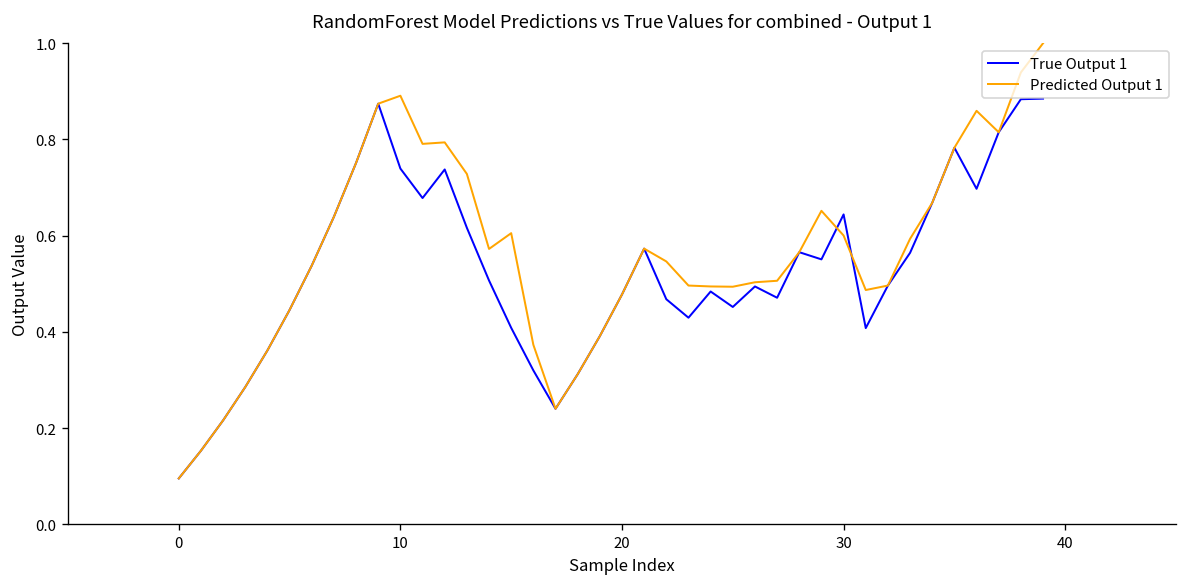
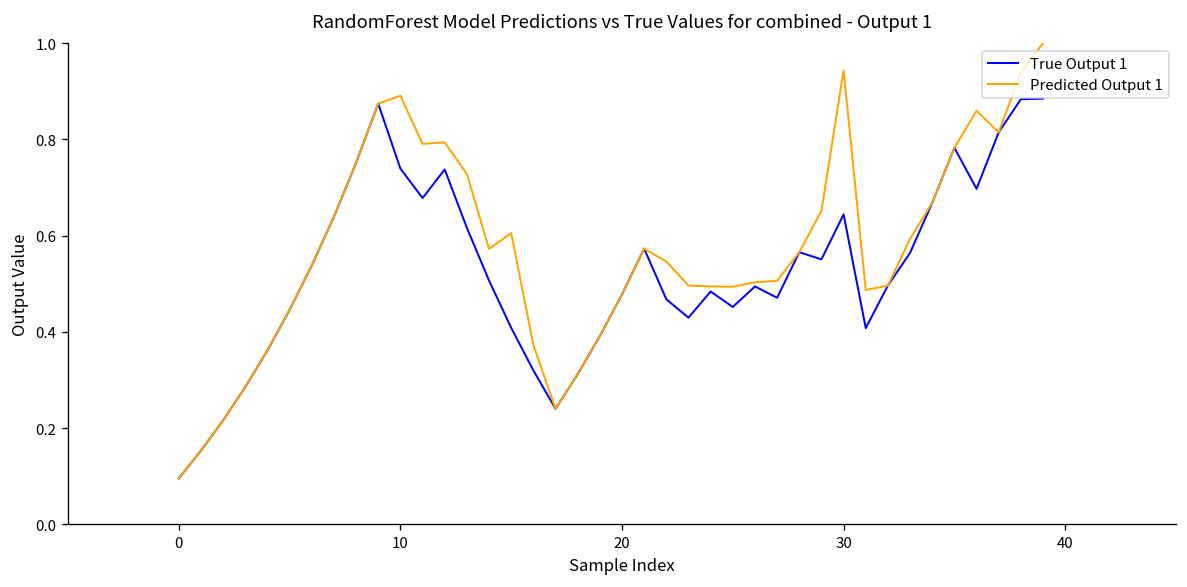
Predicted Output 1, 30: 0.60 -> 0.94
